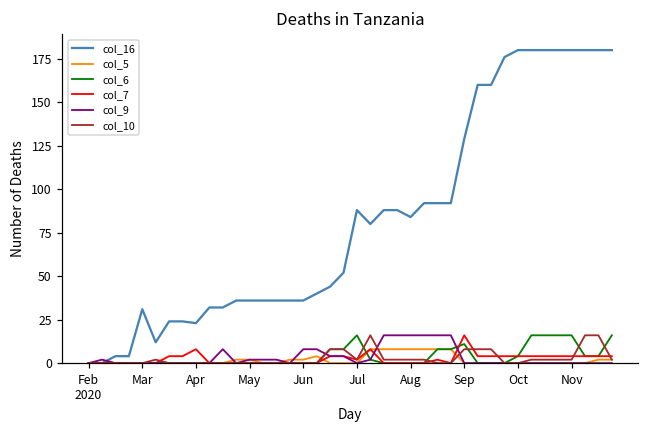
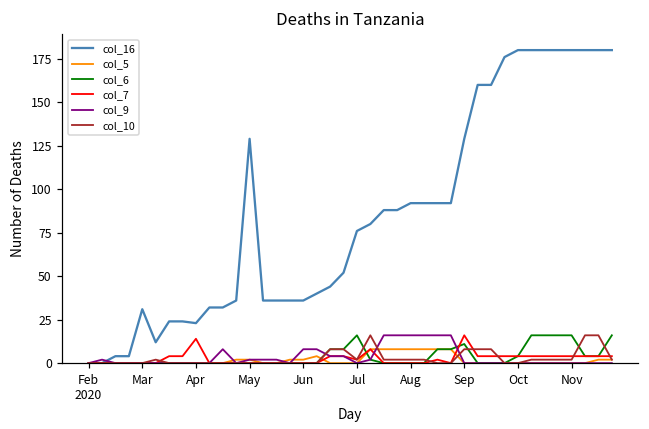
col_7, Apr: 8 -> 14
col_16, May: 36 -> 129
col_16, Jul: 88 -> 76
col_16, Aug: 84 -> 92
